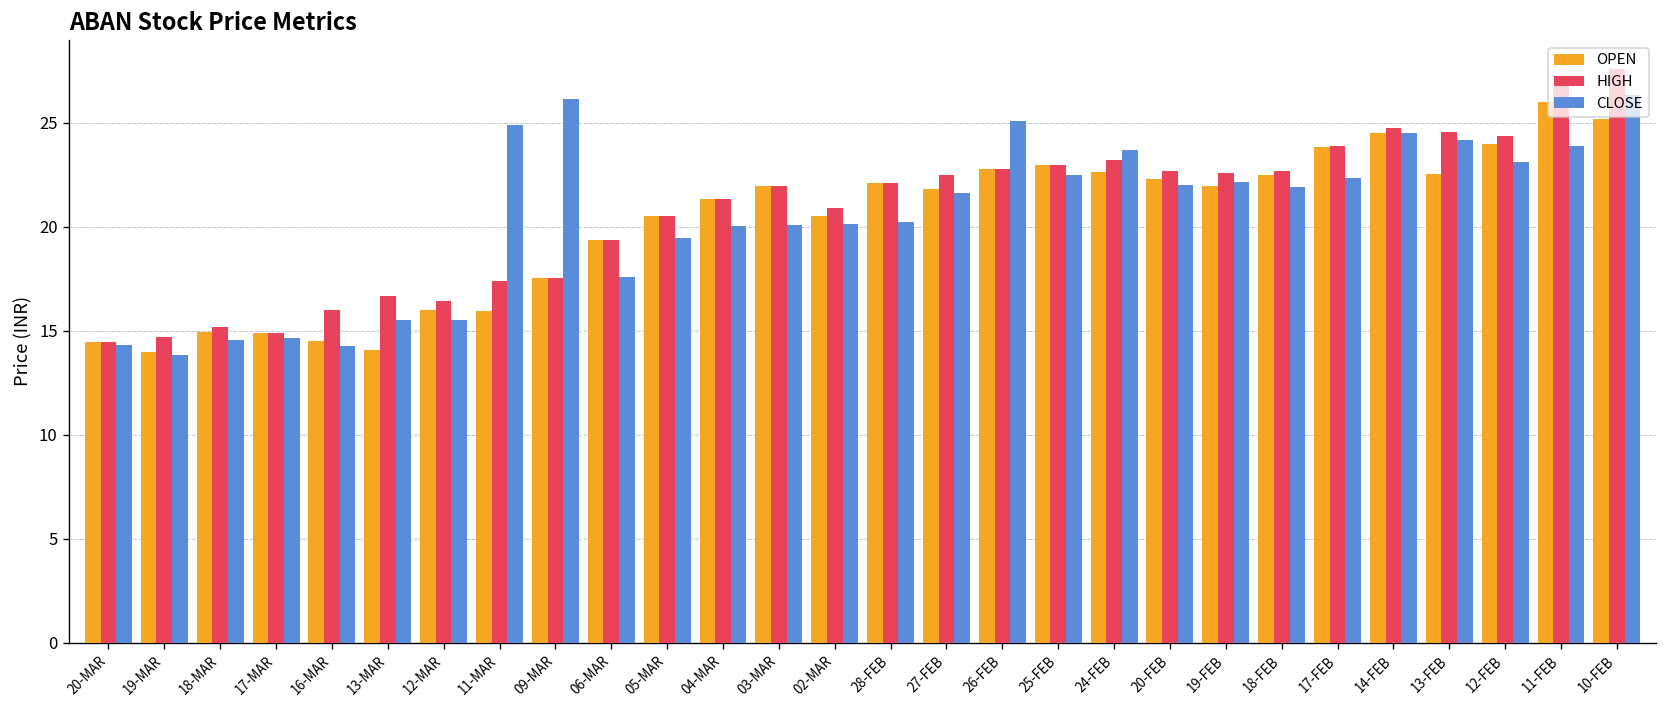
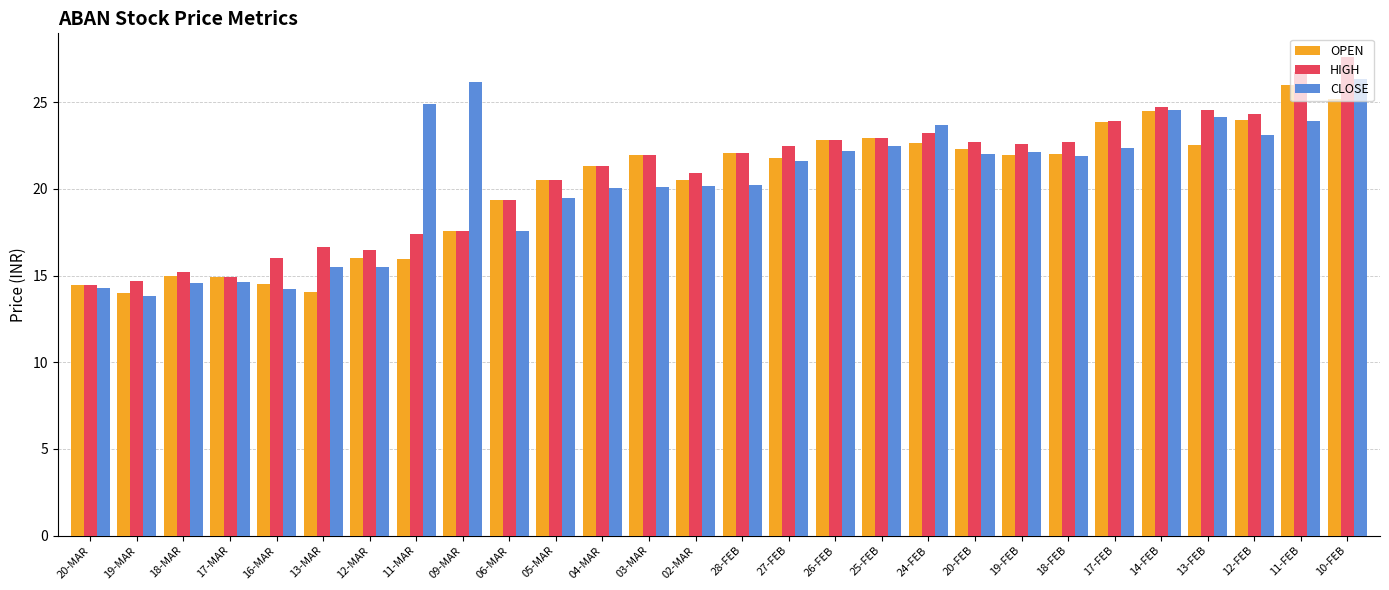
CLOSE, 26-FEB: 25.1 -> 22.2
OPEN, 18-FEB: 22.5 -> 22.0
